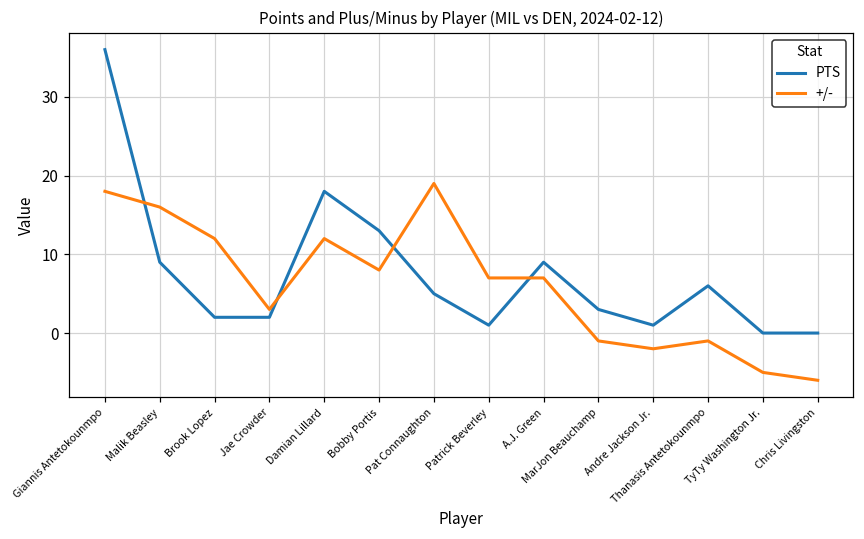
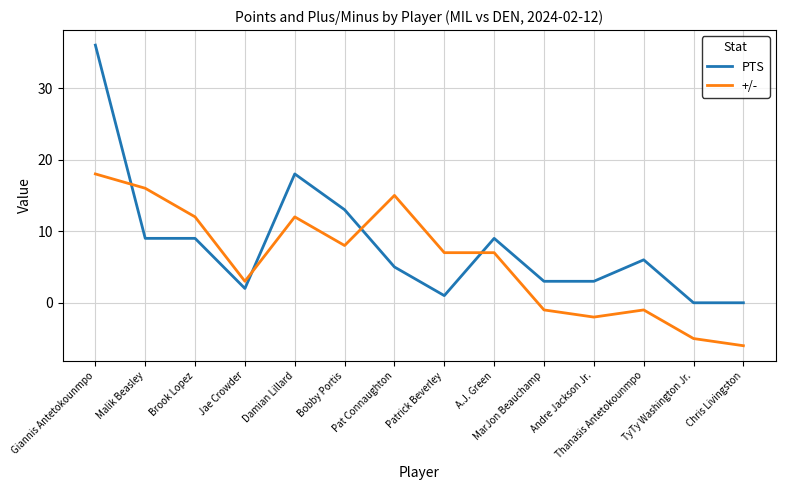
PTS, Brook Lopez: 2 -> 9
+/-, Pat Connaughton: 19 -> 15
PTS, Andre Jackson Jr.: 1 -> 3
